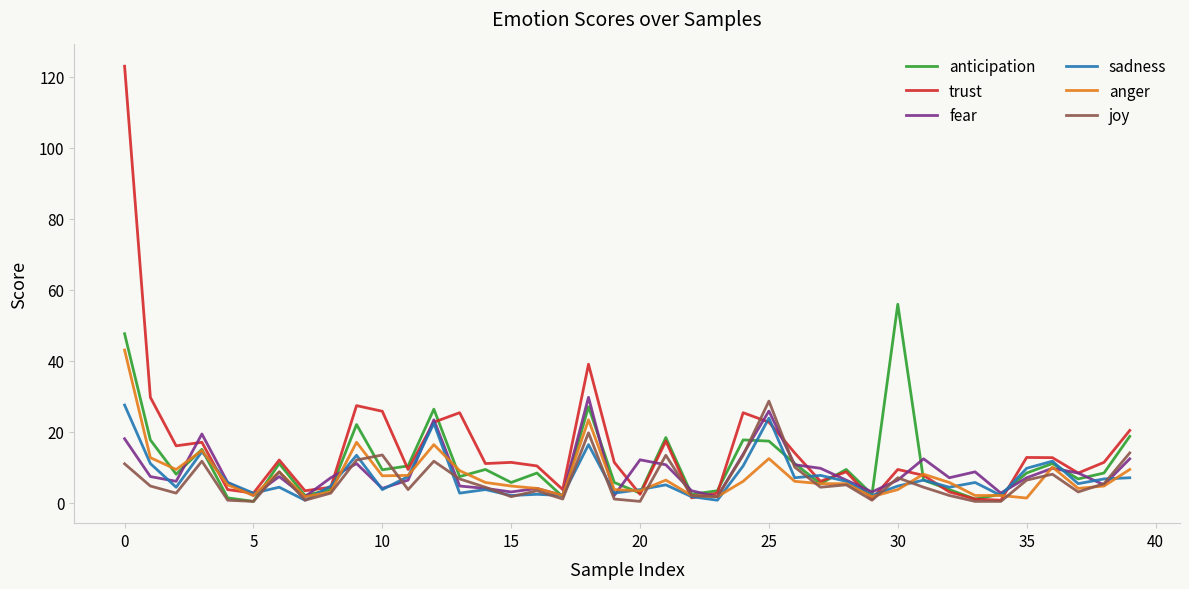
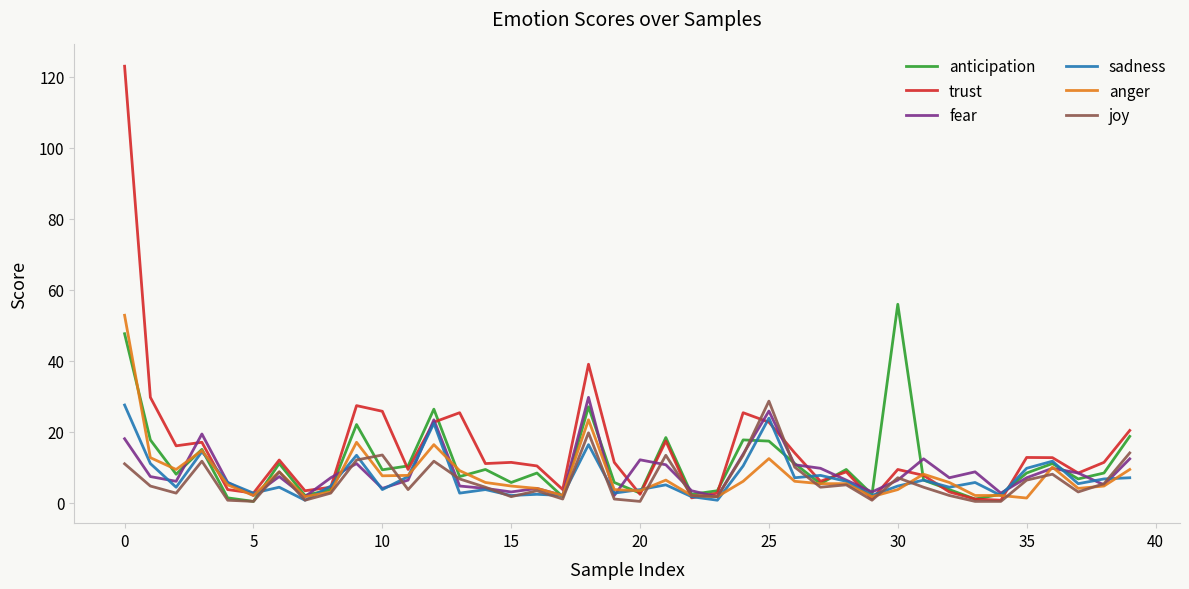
anger, 0: 43 -> 53
